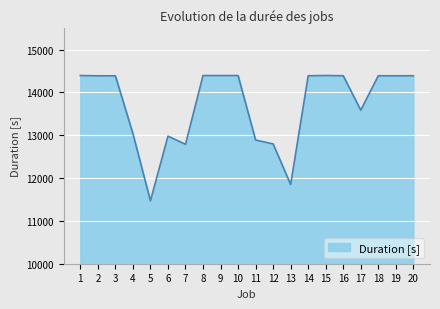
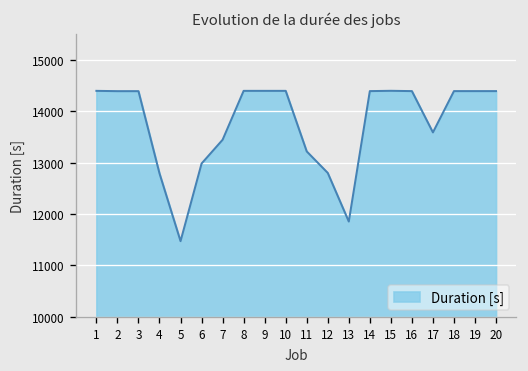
4: 13000 -> 12800
7: 12800 -> 13400
11: 12900 -> 13200
